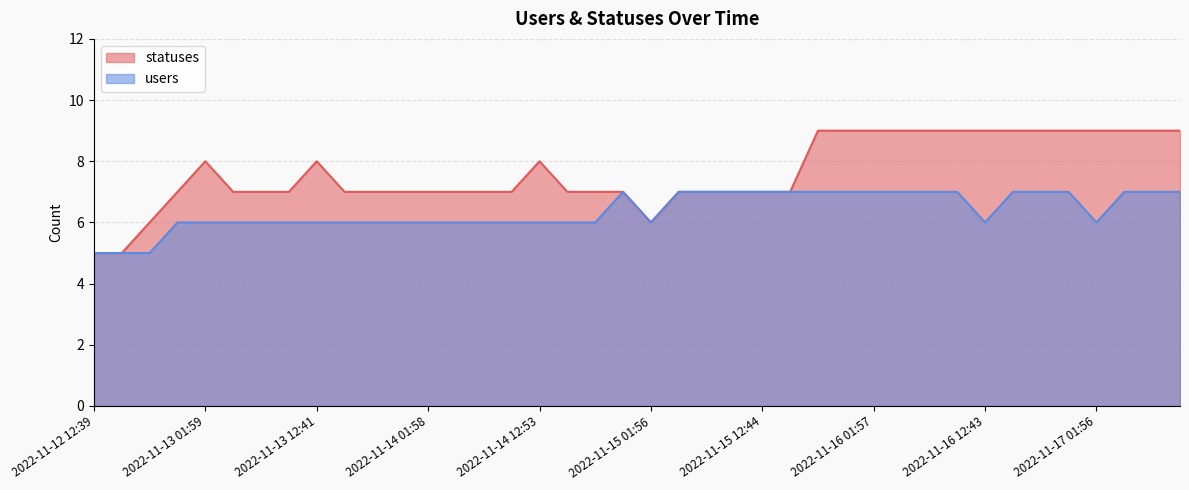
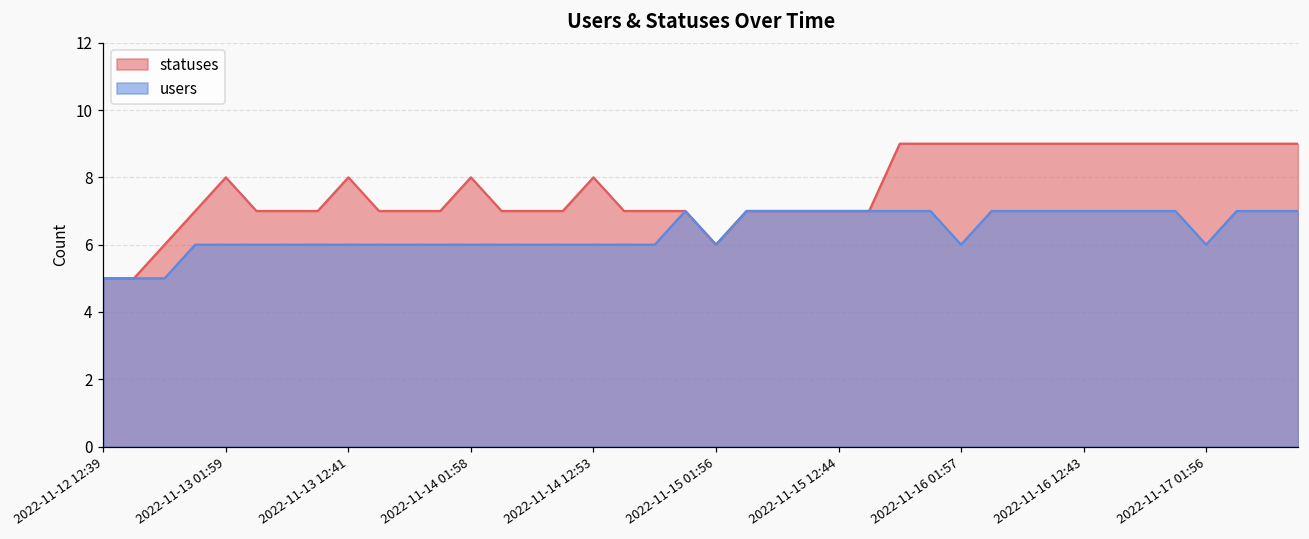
statuses, 2022-11-14 01:58: 7 -> 8
users, 2022-11-16 01:57: 7 -> 6
users, 2022-11-16 12:43: 6 -> 7
